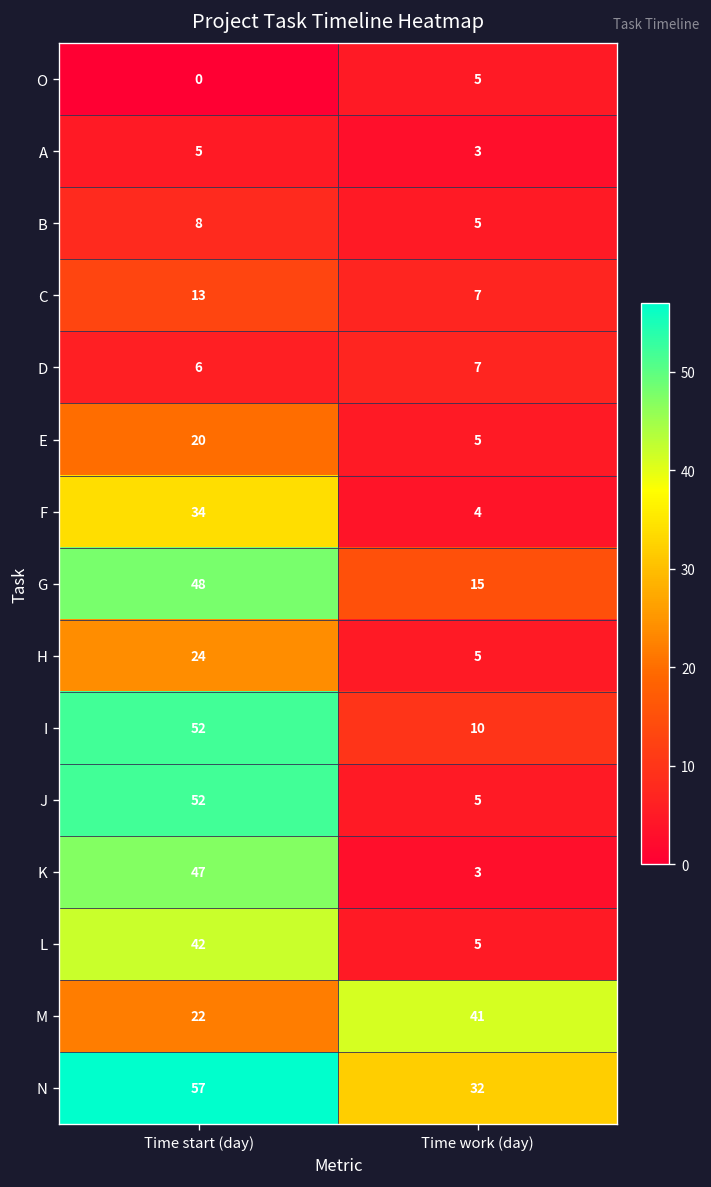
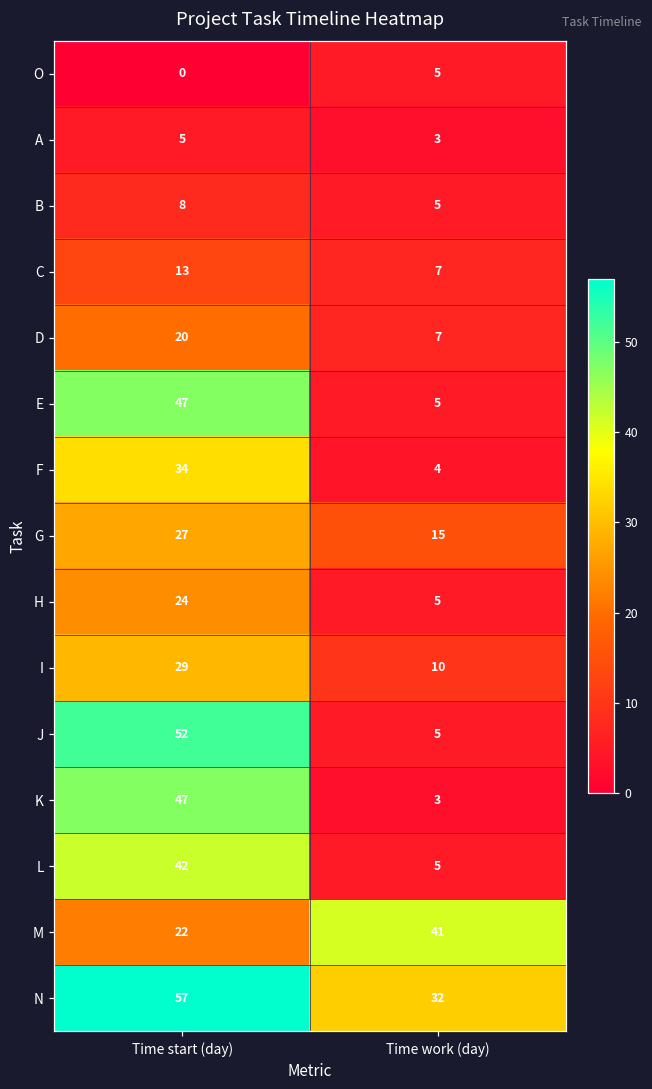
D, Time start (day): 6 -> 20
E, Time start (day): 20 -> 47
G, Time start (day): 48 -> 27
I, Time start (day): 52 -> 29
